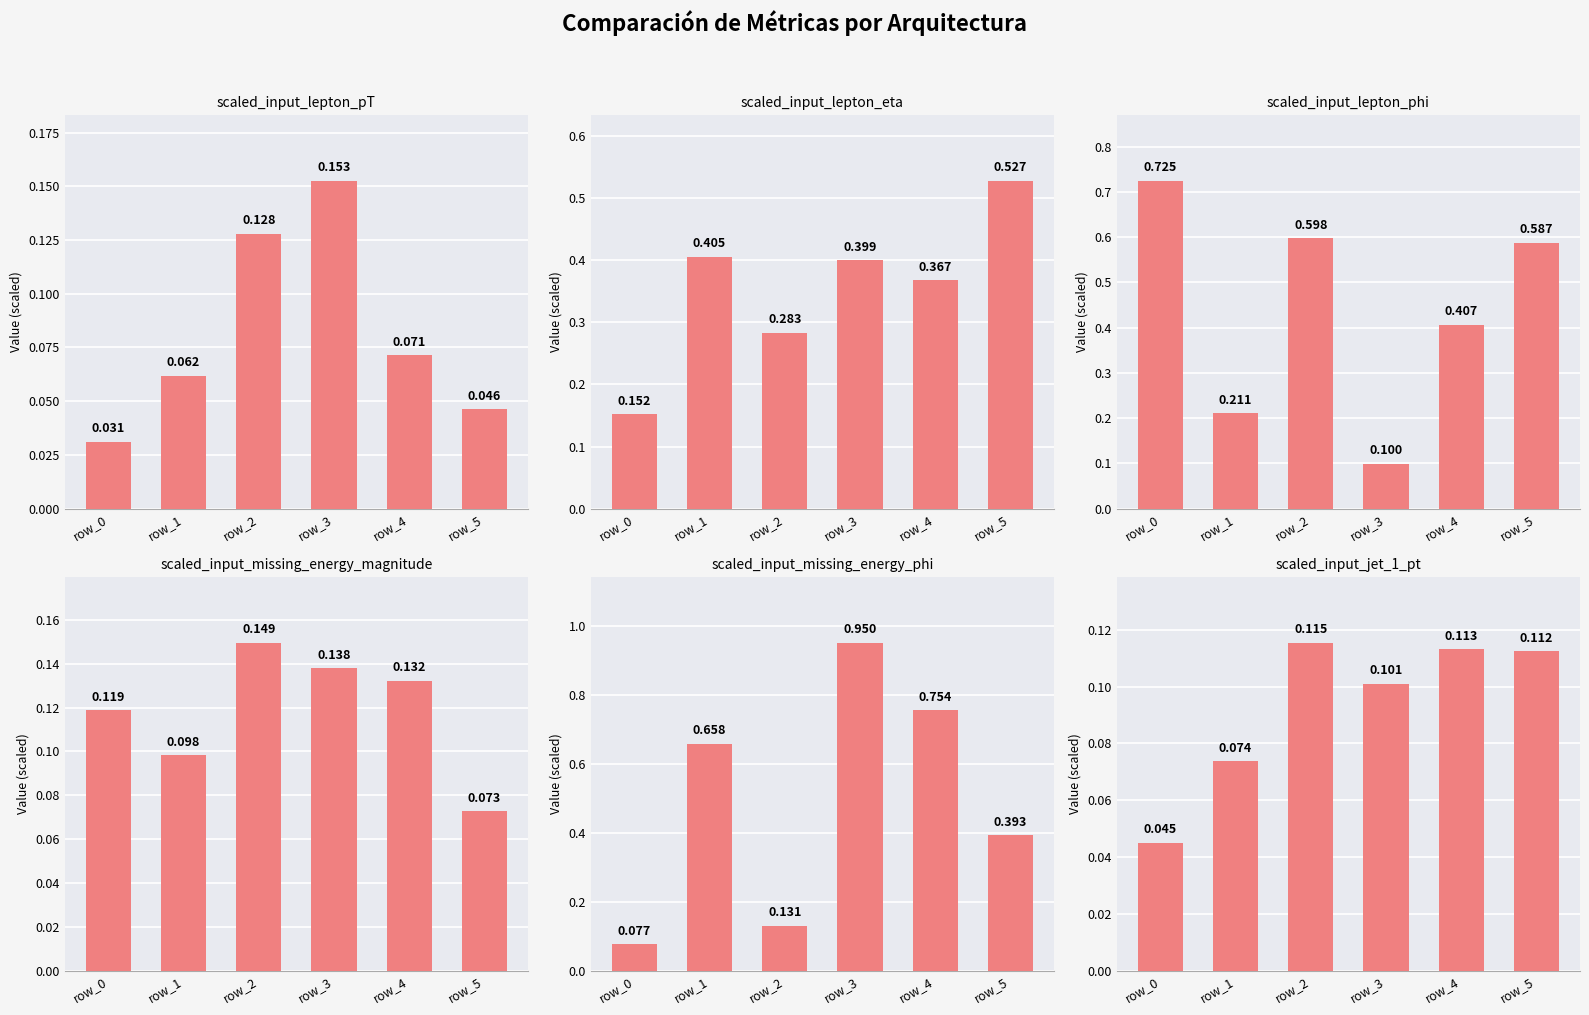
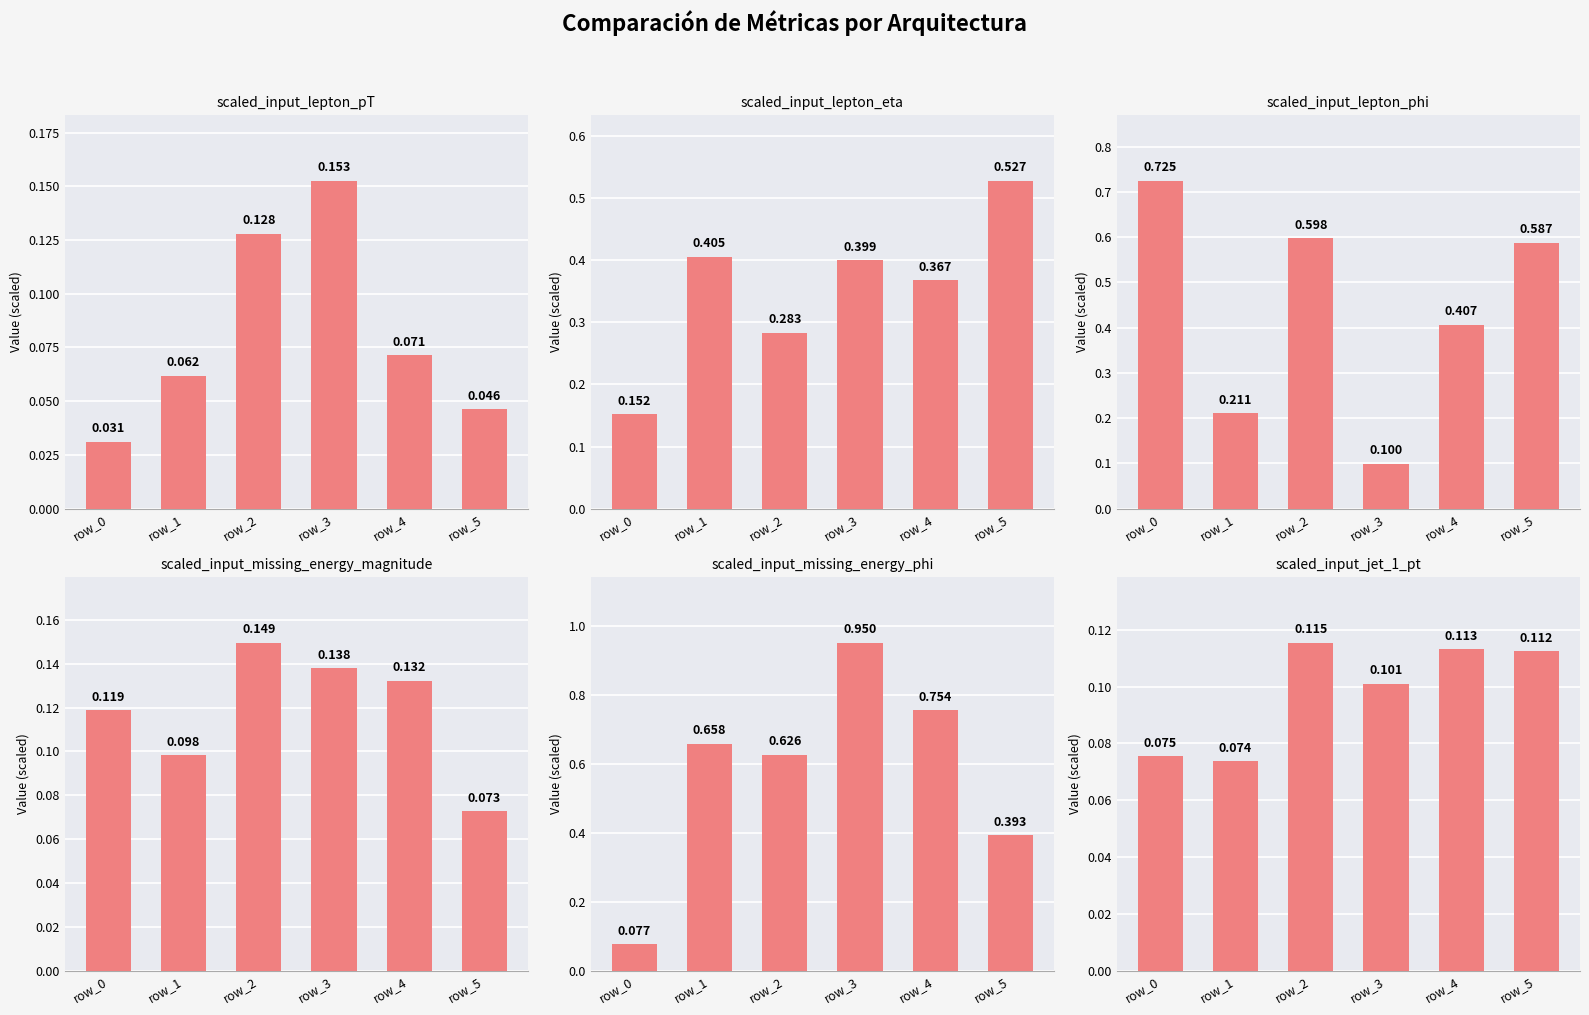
scaled_input_missing_energy_phi, row_2: 0.131 -> 0.626
scaled_input_jet_1_pt, row_0: 0.045 -> 0.075
